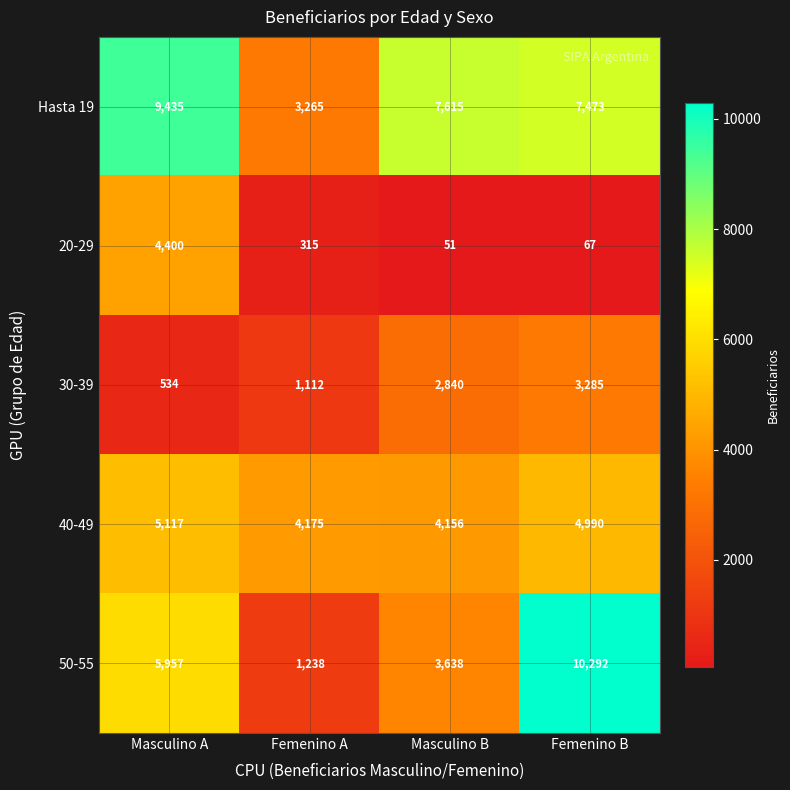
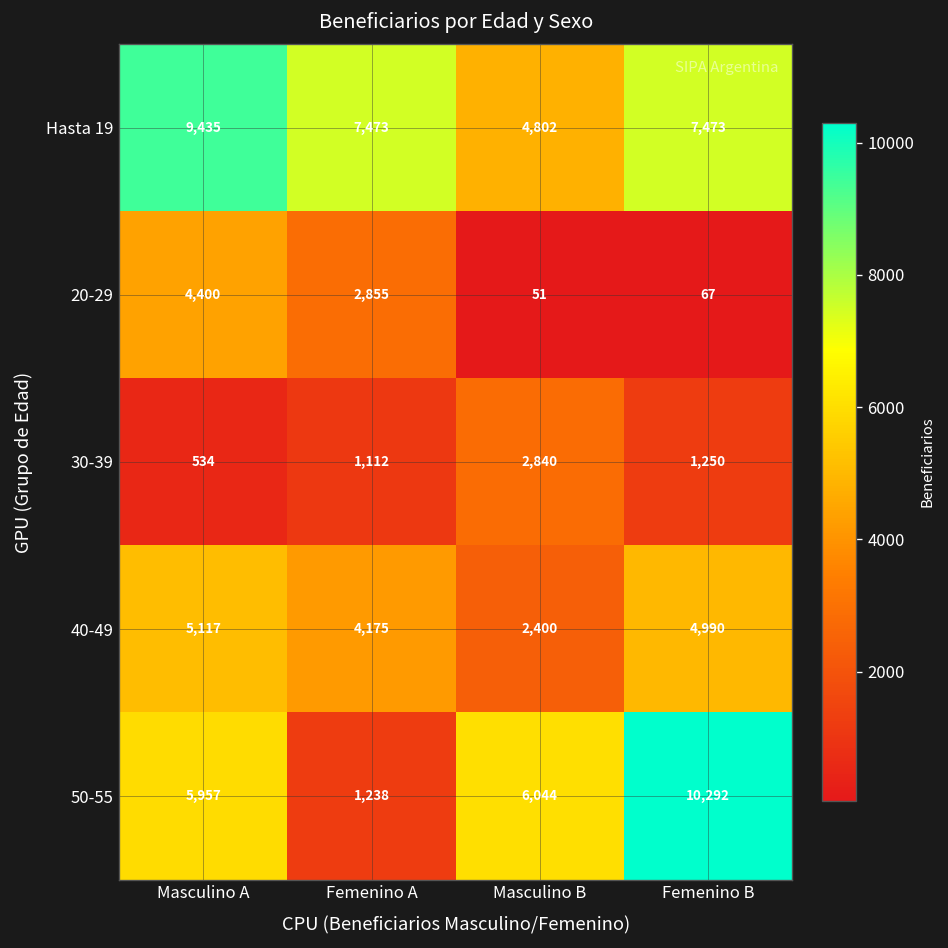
Hasta 19, Femenino A: 3,265 -> 7,473
Hasta 19, Masculino B: 7,615 -> 4,802
20-29, Femenino A: 315 -> 2,855
30-39, Femenino B: 3,285 -> 1,250
40-49, Masculino B: 4,156 -> 2,400
50-55, Masculino B: 3,638 -> 6,044
